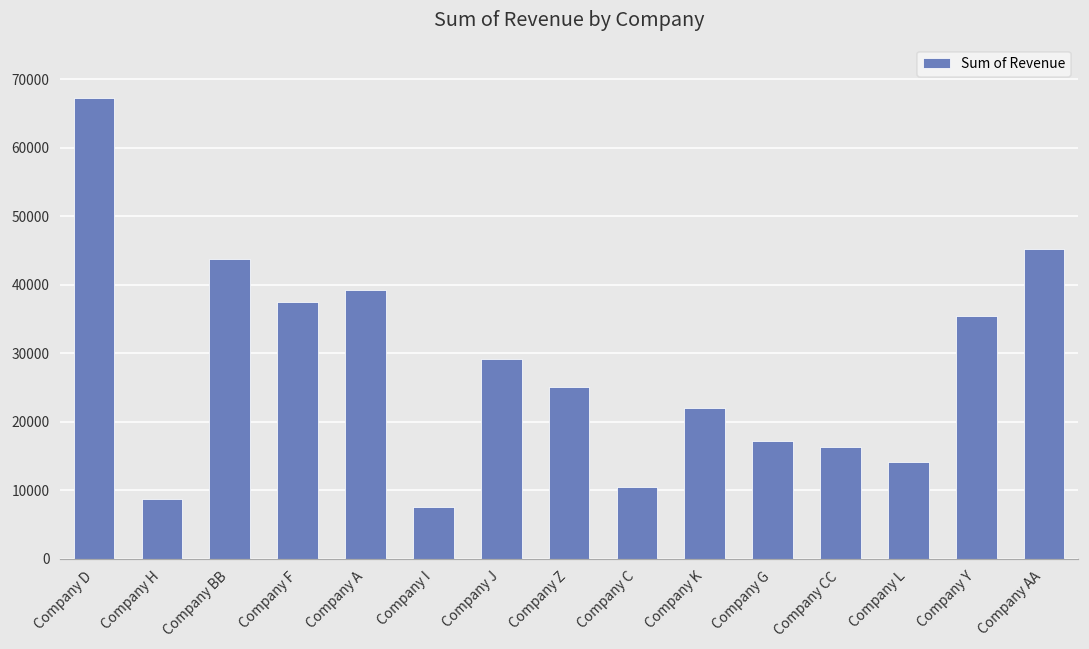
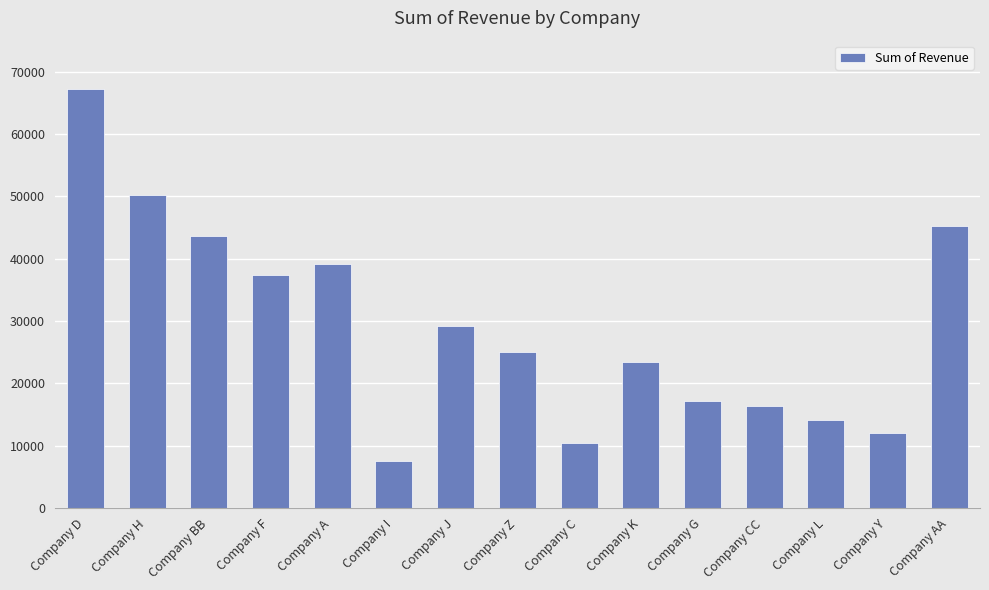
Company H: 9000 -> 50000
Company K: 22000 -> 23000
Company Y: 35000 -> 12000
